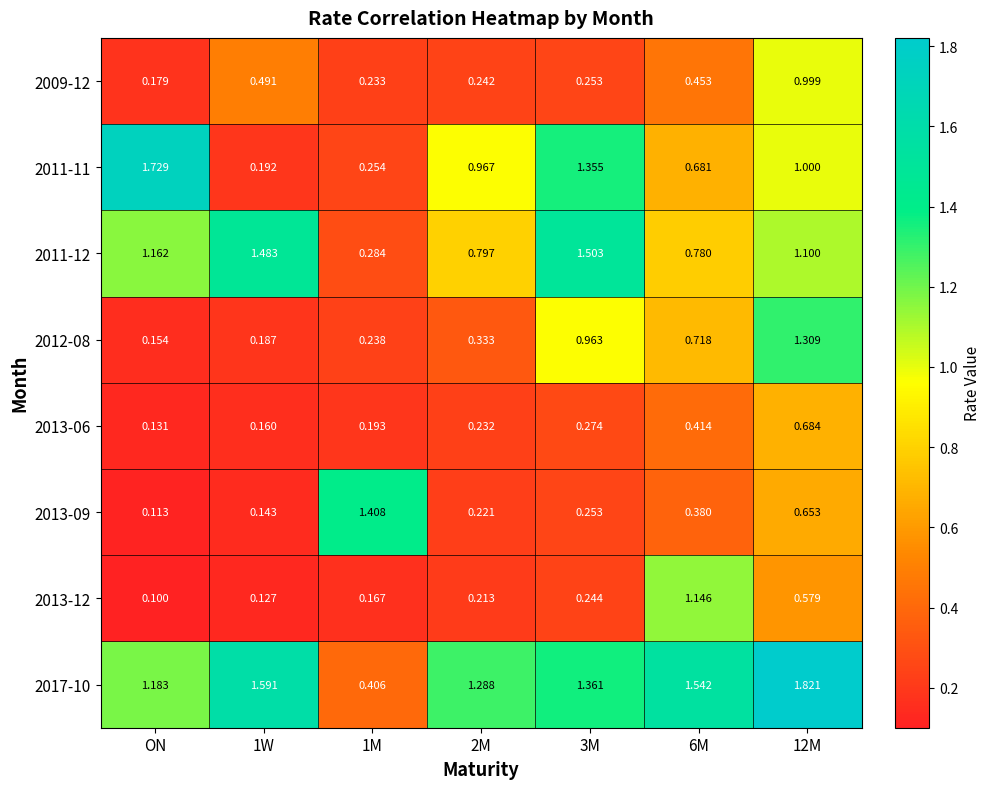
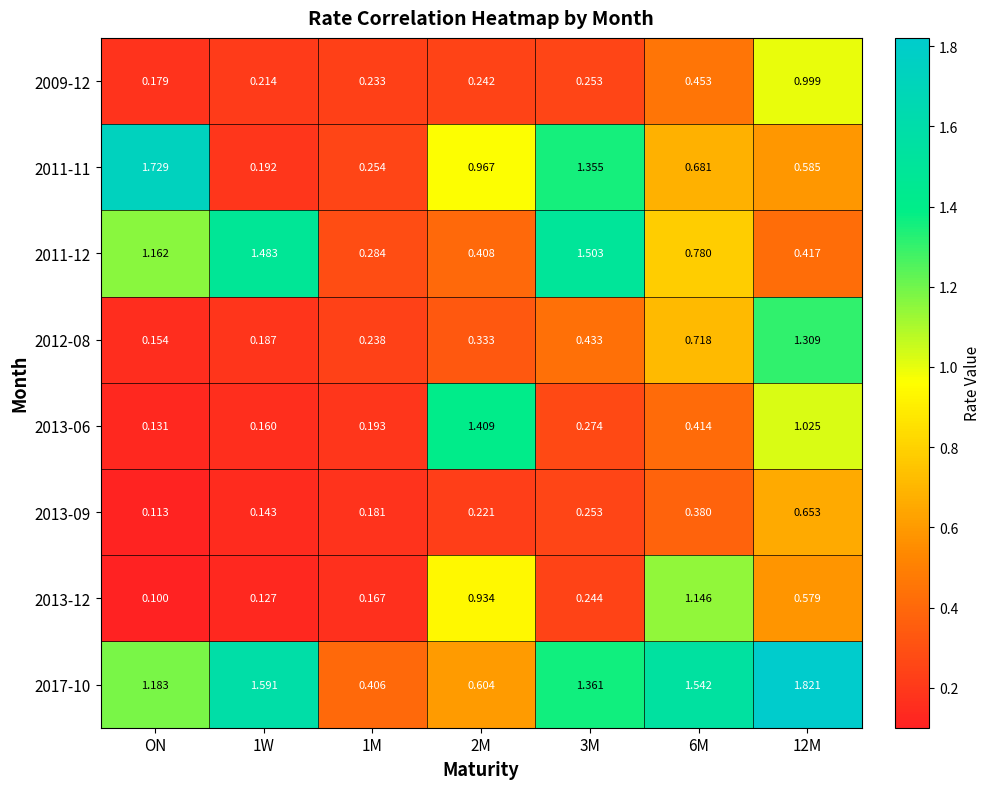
2009-12, 1W: 0.491 -> 0.214
2011-11, 12M: 1.000 -> 0.585
2011-12, 2M: 0.797 -> 0.408
2011-12, 12M: 1.100 -> 0.417
2012-08, 3M: 0.963 -> 0.433
2013-06, 2M: 0.232 -> 1.409
2013-06, 12M: 0.684 -> 1.025
2013-09, 1M: 1.408 -> 0.181
2013-12, 2M: 0.213 -> 0.934
2017-10, 2M: 1.288 -> 0.604
